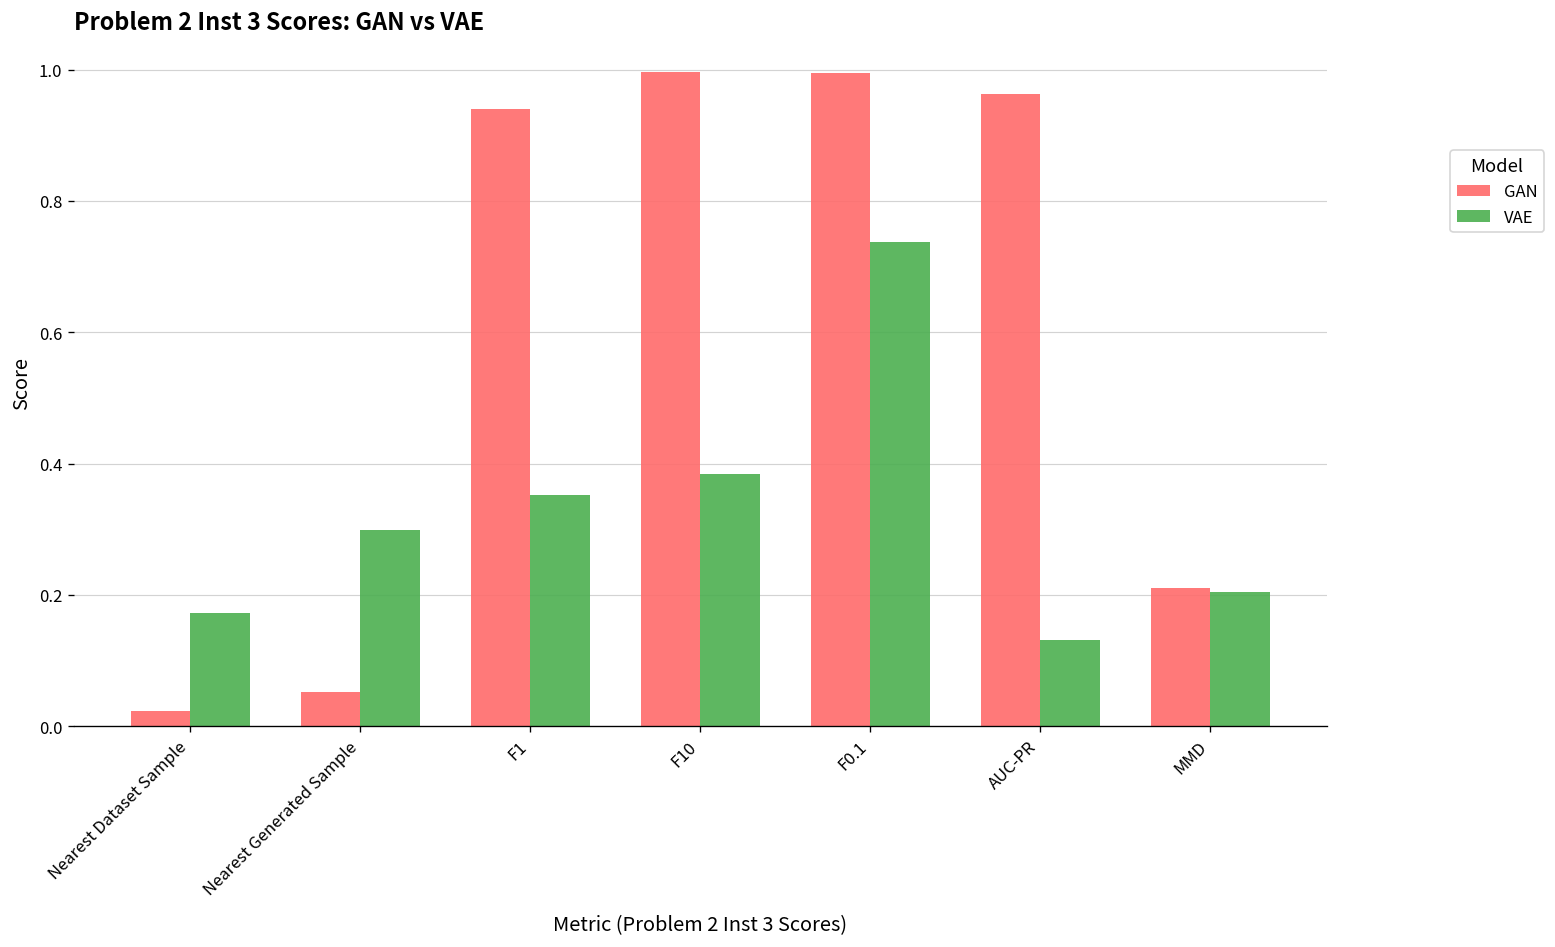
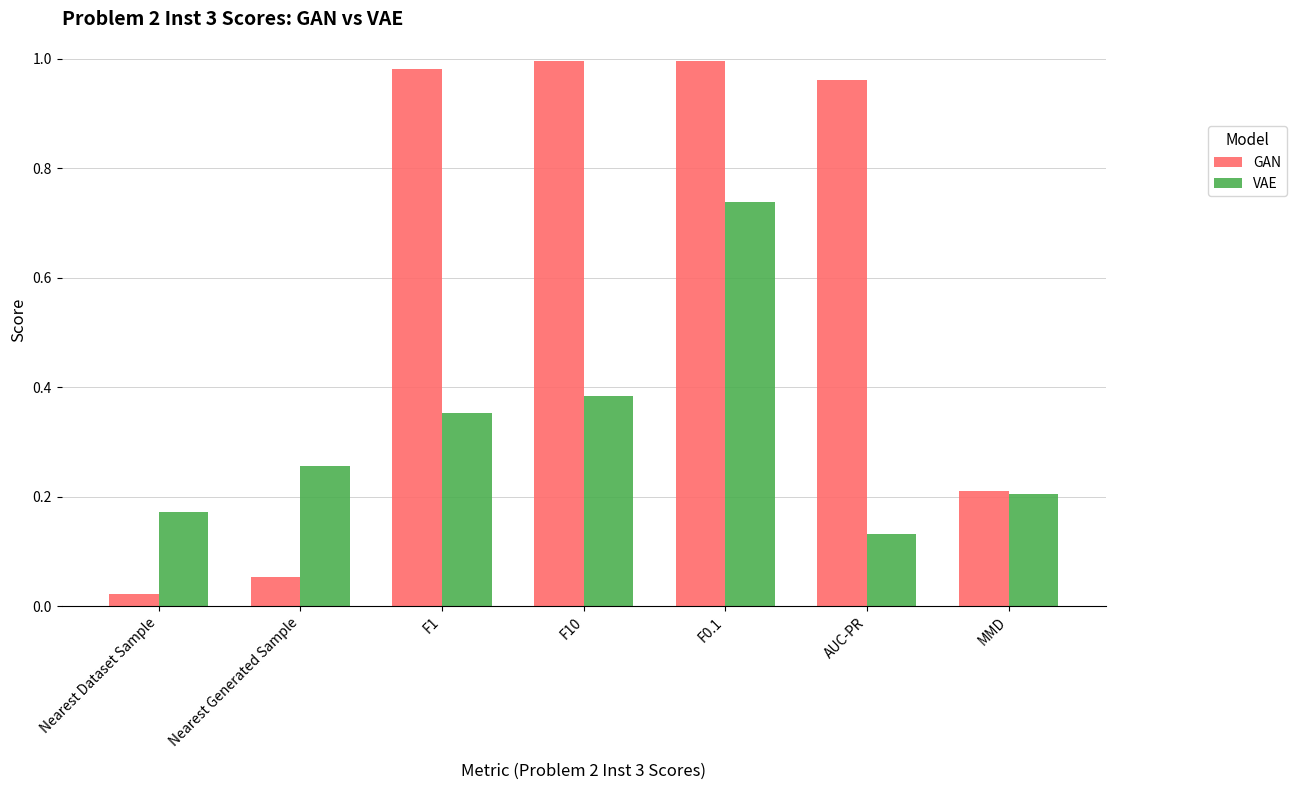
VAE, Nearest Generated Sample: 0.30 -> 0.26
GAN, F1: 0.94 -> 0.98
